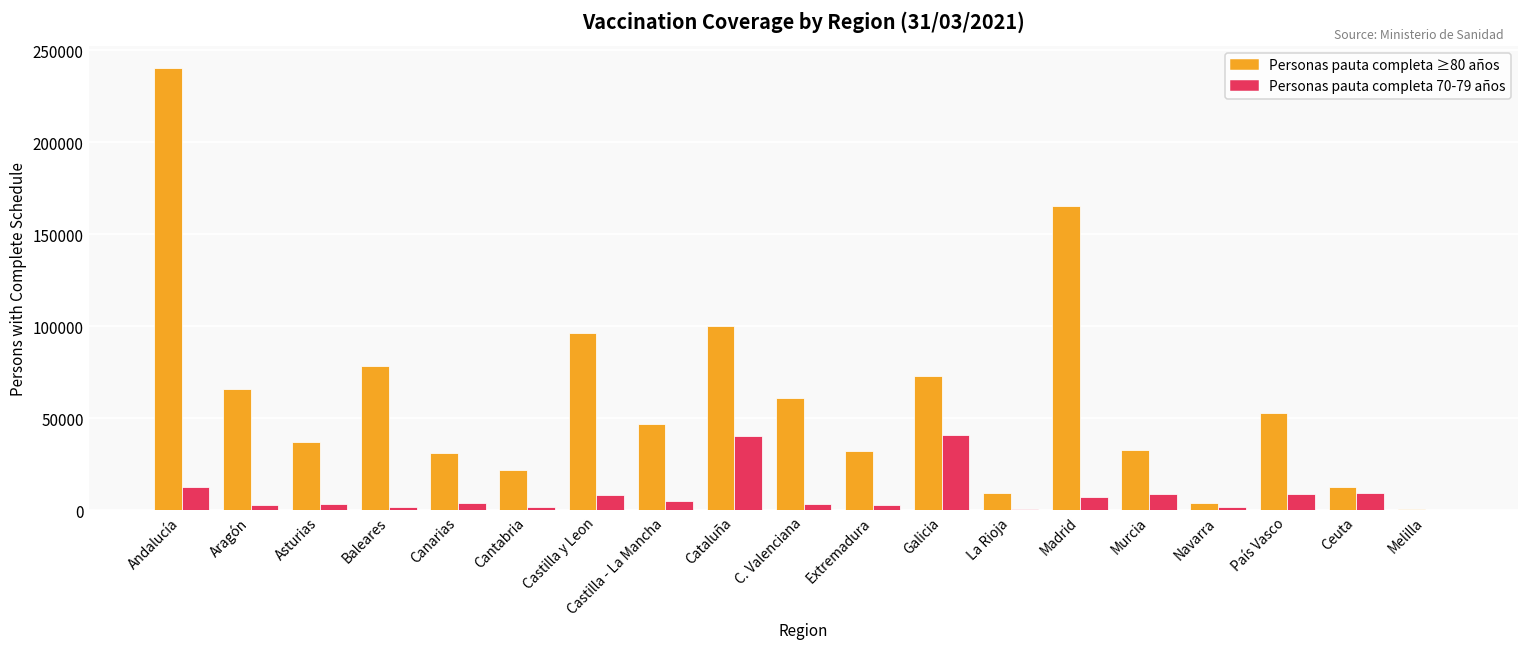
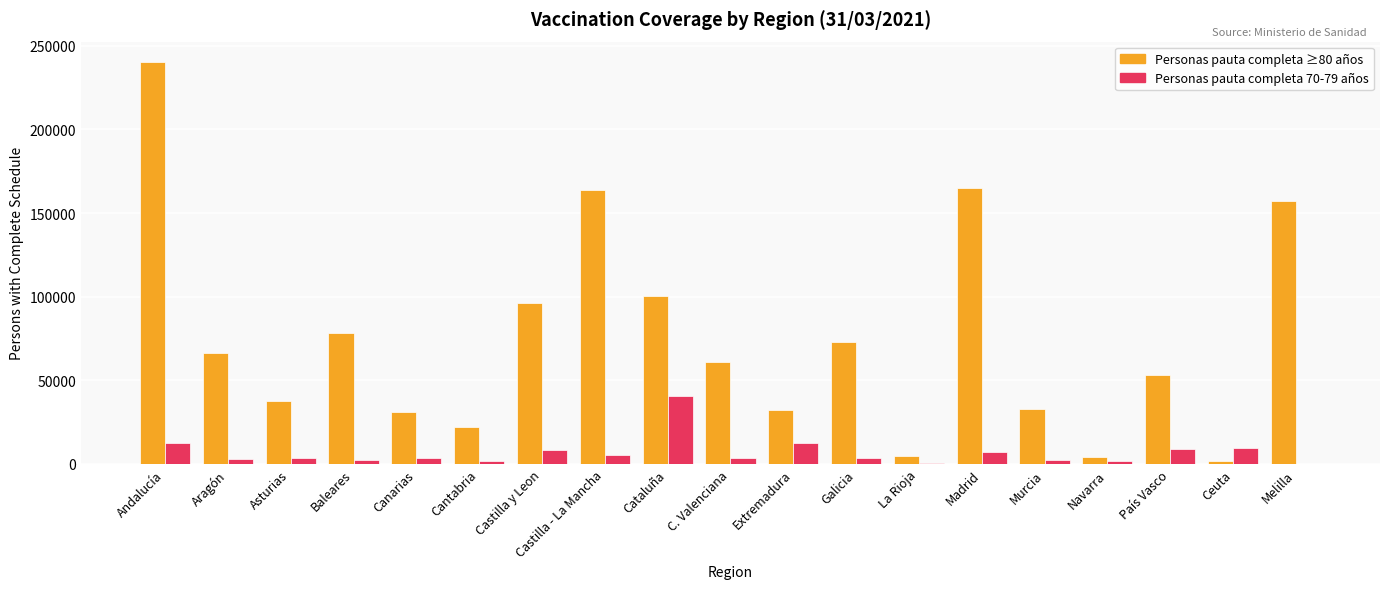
Personas pauta completa ≥80 años, Castilla - La Mancha: 47000 -> 164000
Personas pauta completa 70-79 años, Extremadura: 3000 -> 12000
Personas pauta completa 70-79 años, Galicia: 41000 -> 4000
Personas pauta completa ≥80 años, La Rioja: 10000 -> 5000
Personas pauta completa 70-79 años, Murcia: 9000 -> 2000
Personas pauta completa ≥80 años, Ceuta: 13000 -> 2000
Personas pauta completa ≥80 años, Melilla: 1000 -> 157000
